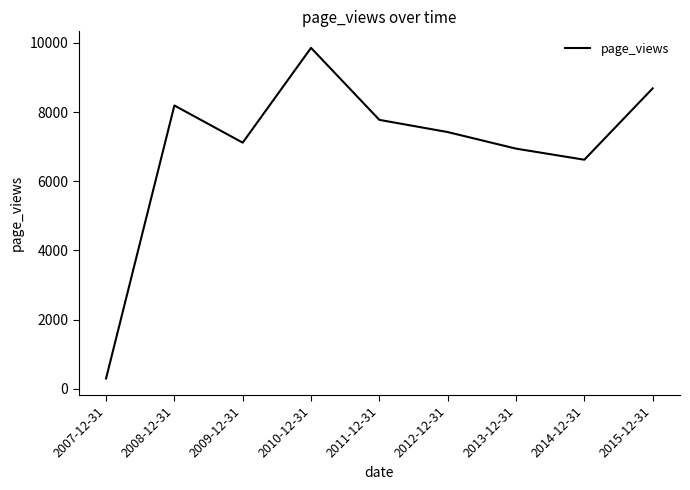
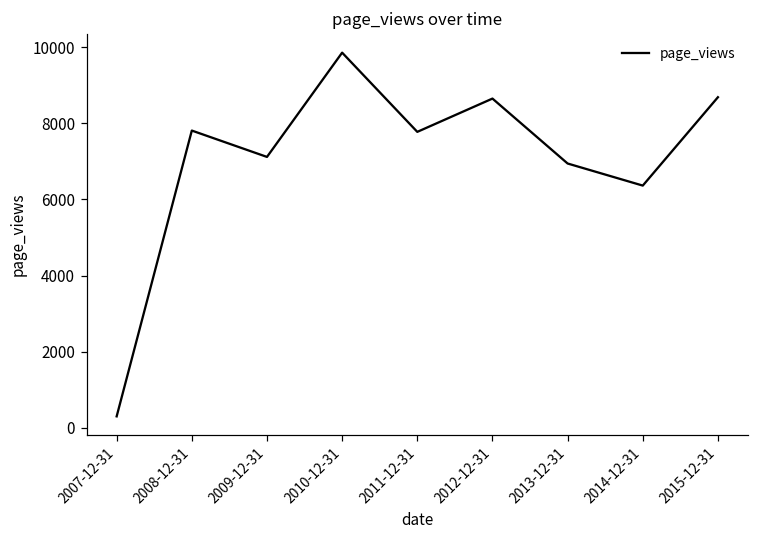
2008-12-31: 8200 -> 7800
2012-12-31: 7400 -> 8600
2014-12-31: 6600 -> 6400
